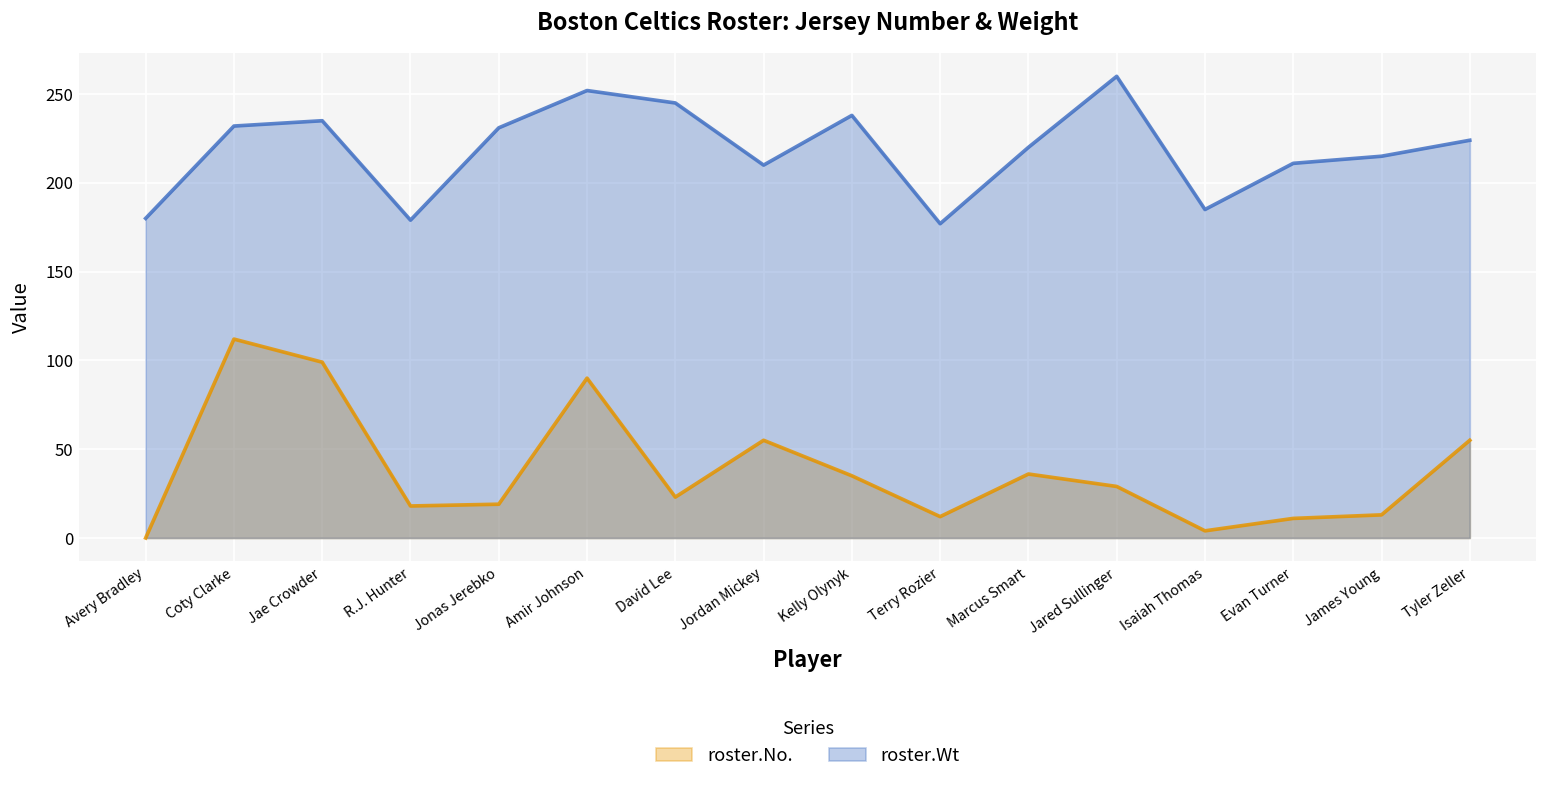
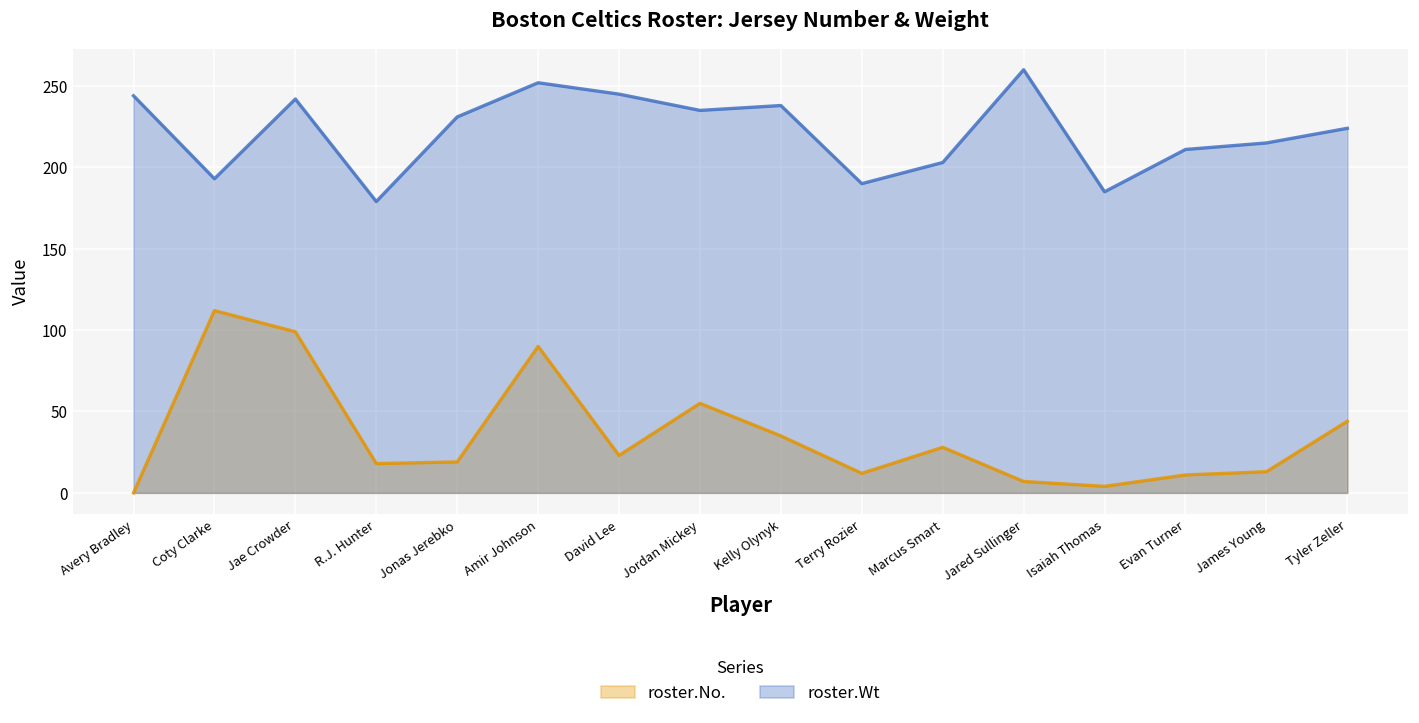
roster.Wt, Avery Bradley: 180 -> 244
roster.Wt, Coty Clarke: 232 -> 193
roster.Wt, Jae Crowder: 235 -> 242
roster.Wt, Jordan Mickey: 210 -> 235
roster.Wt, Terry Rozier: 177 -> 190
roster.No., Marcus Smart: 36 -> 28
roster.Wt, Marcus Smart: 220 -> 203
roster.No., Jared Sullinger: 29 -> 7
roster.No., Tyler Zeller: 55 -> 44
